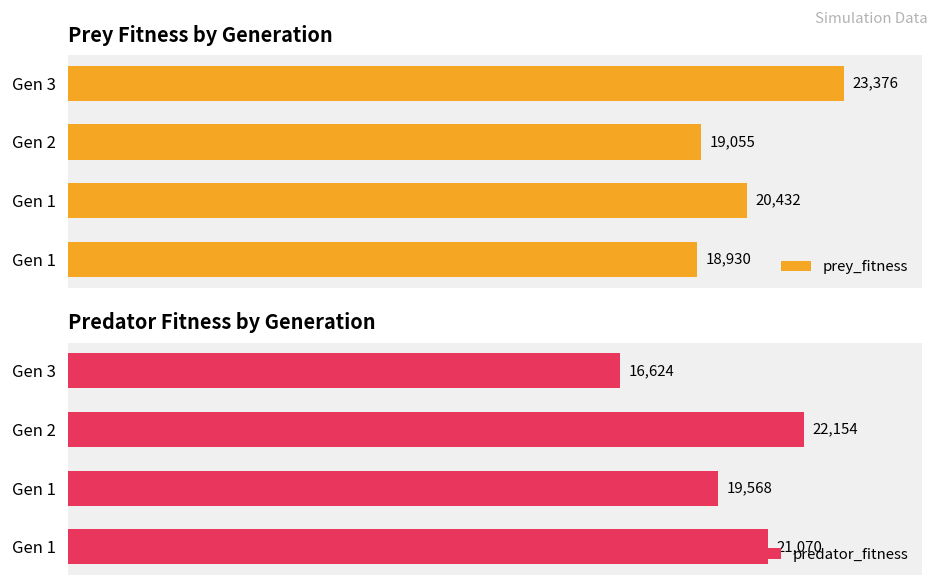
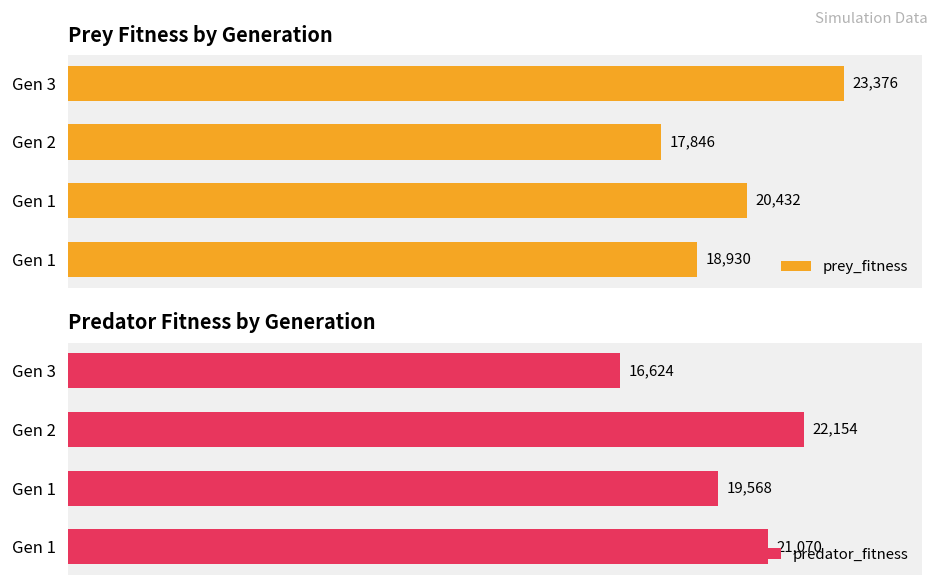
Prey Fitness by Generation, Gen 2: 19,055 -> 17,846
